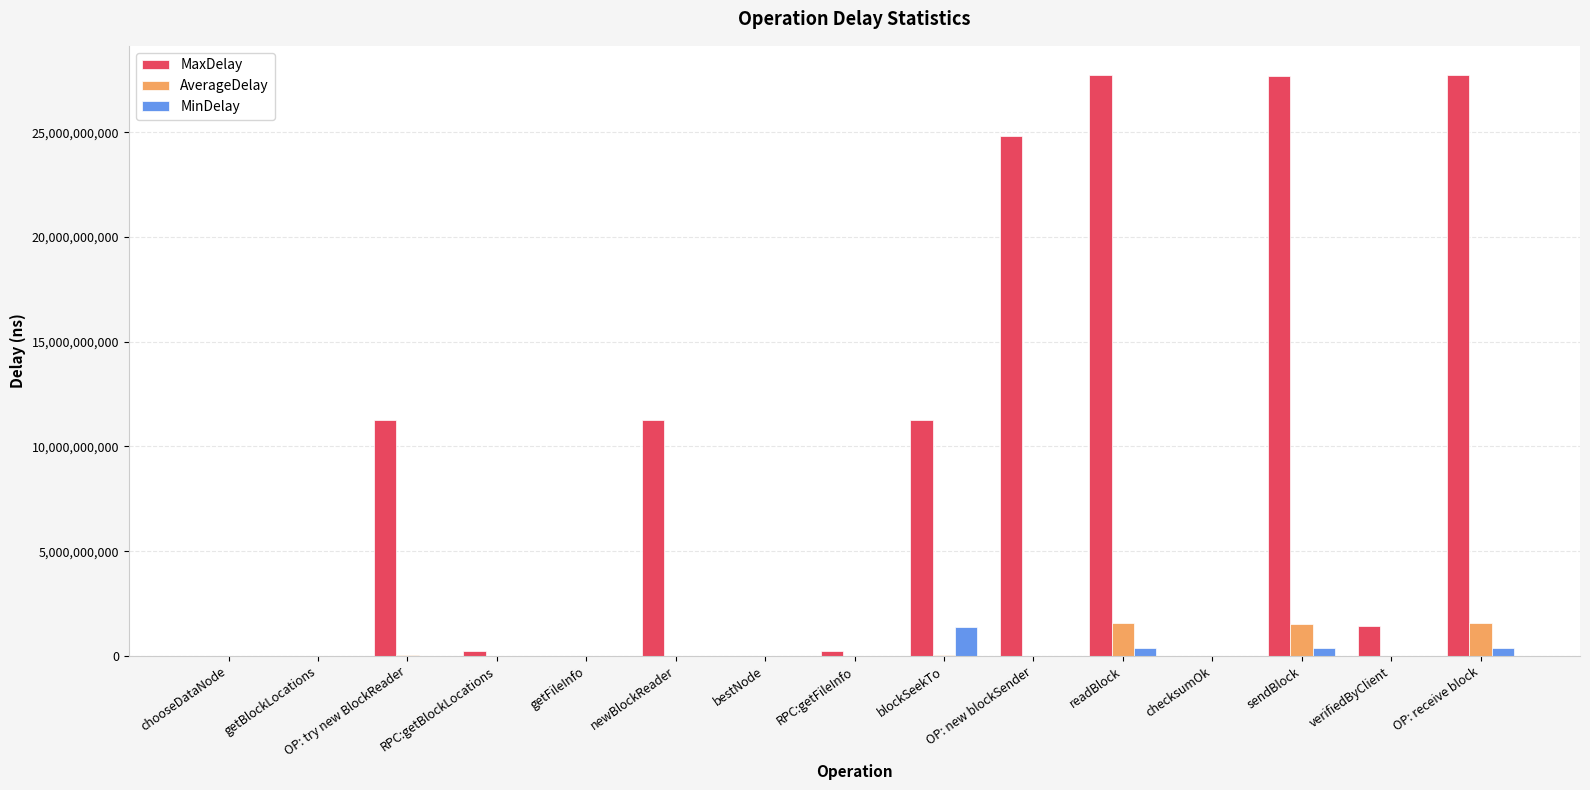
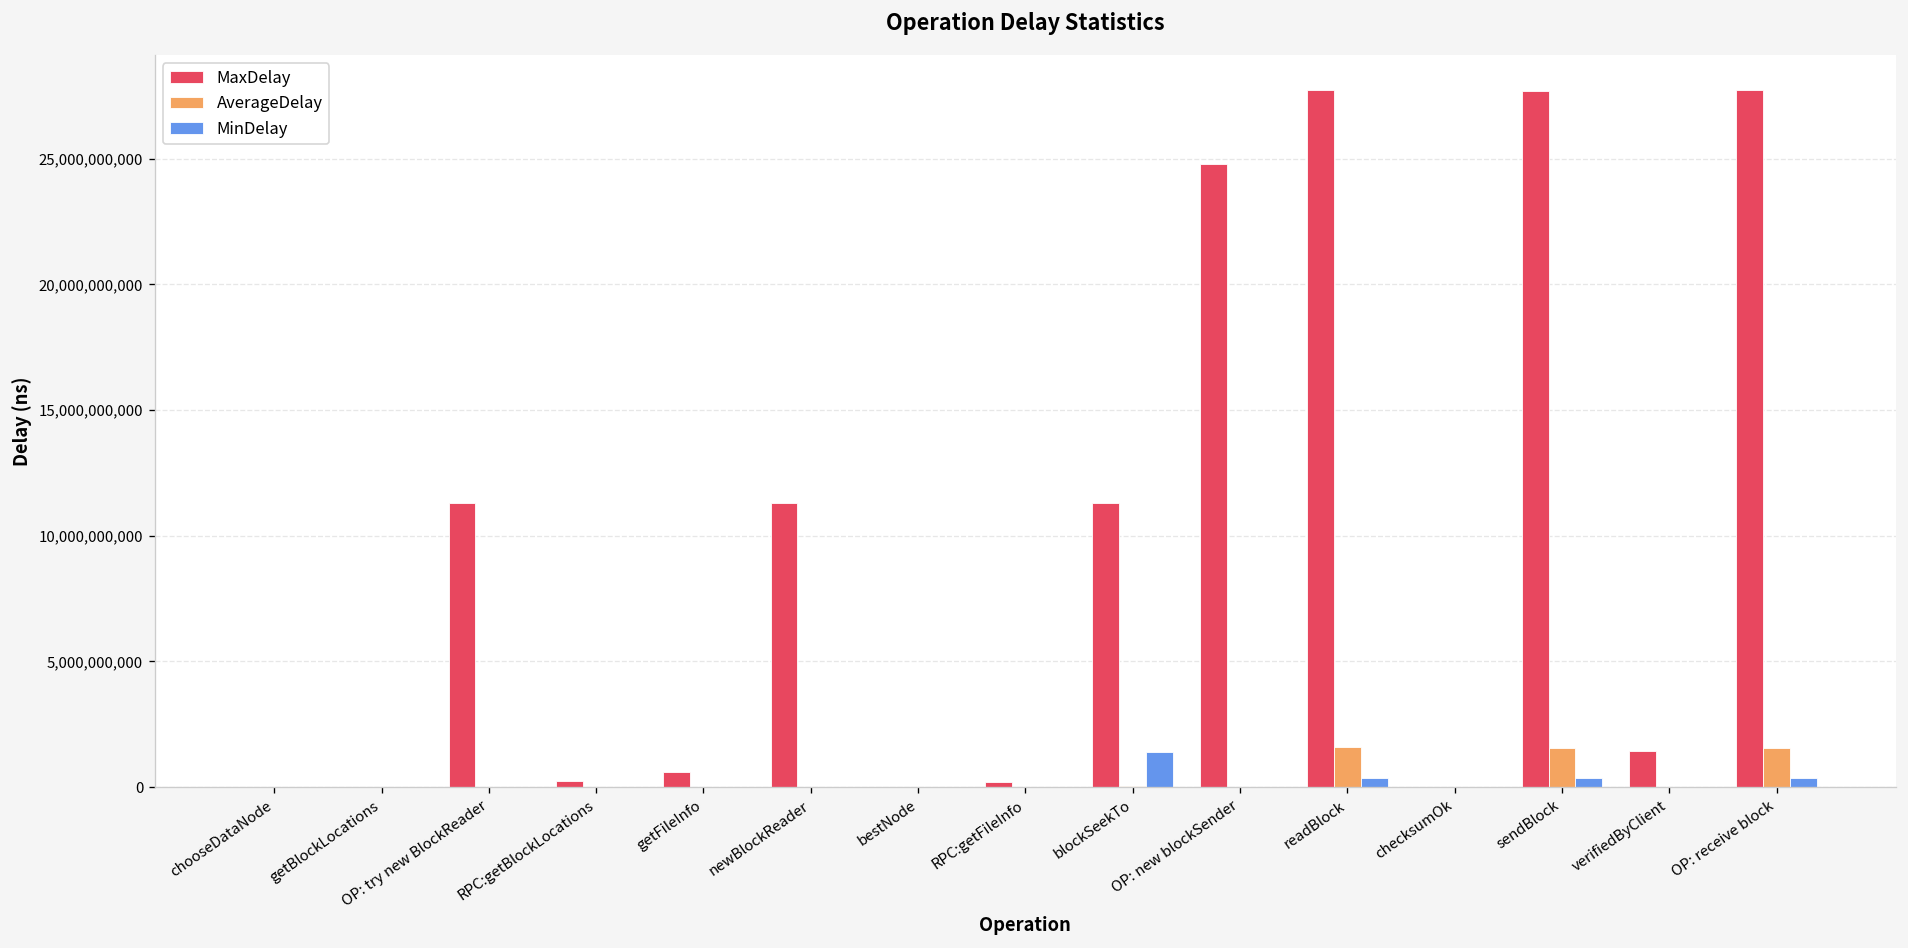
MaxDelay, getFileInfo: 0 -> 600,000,000
